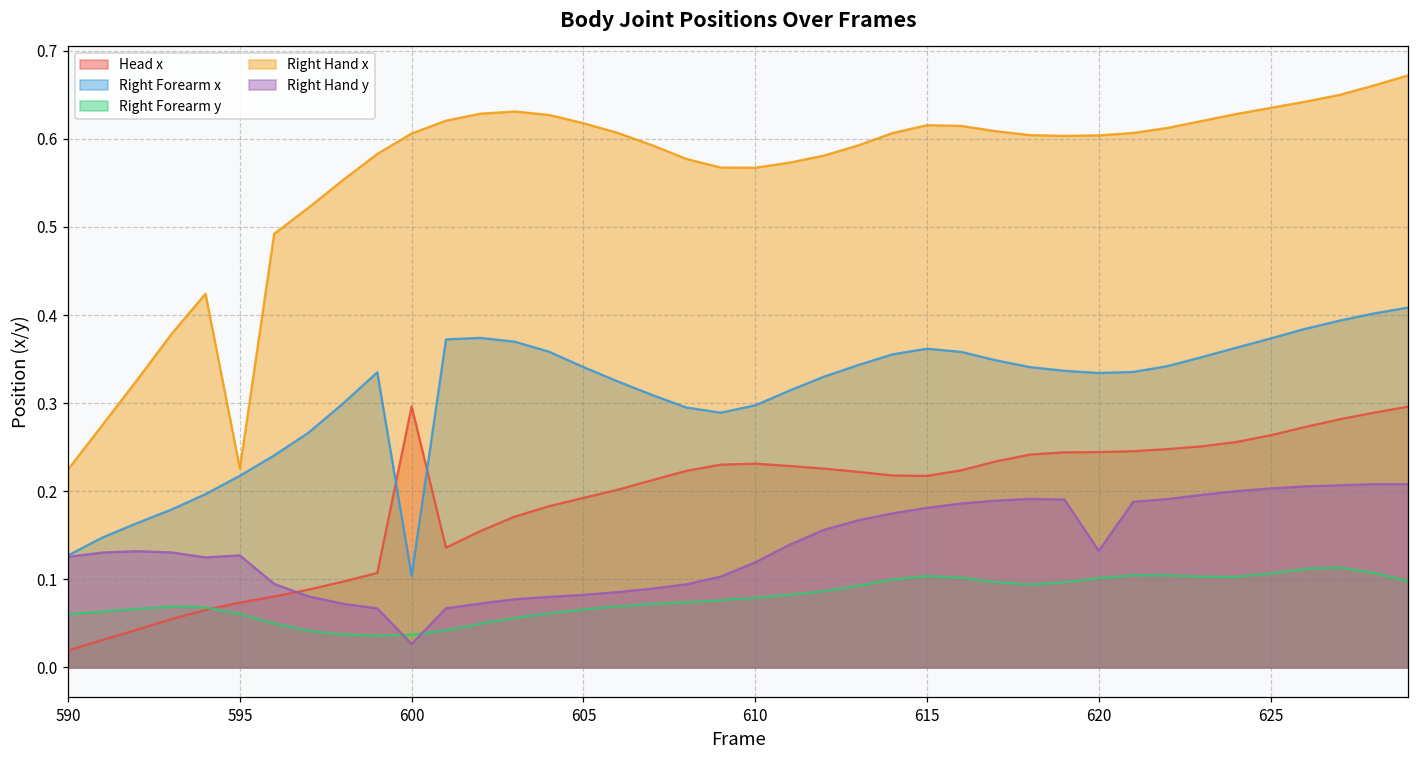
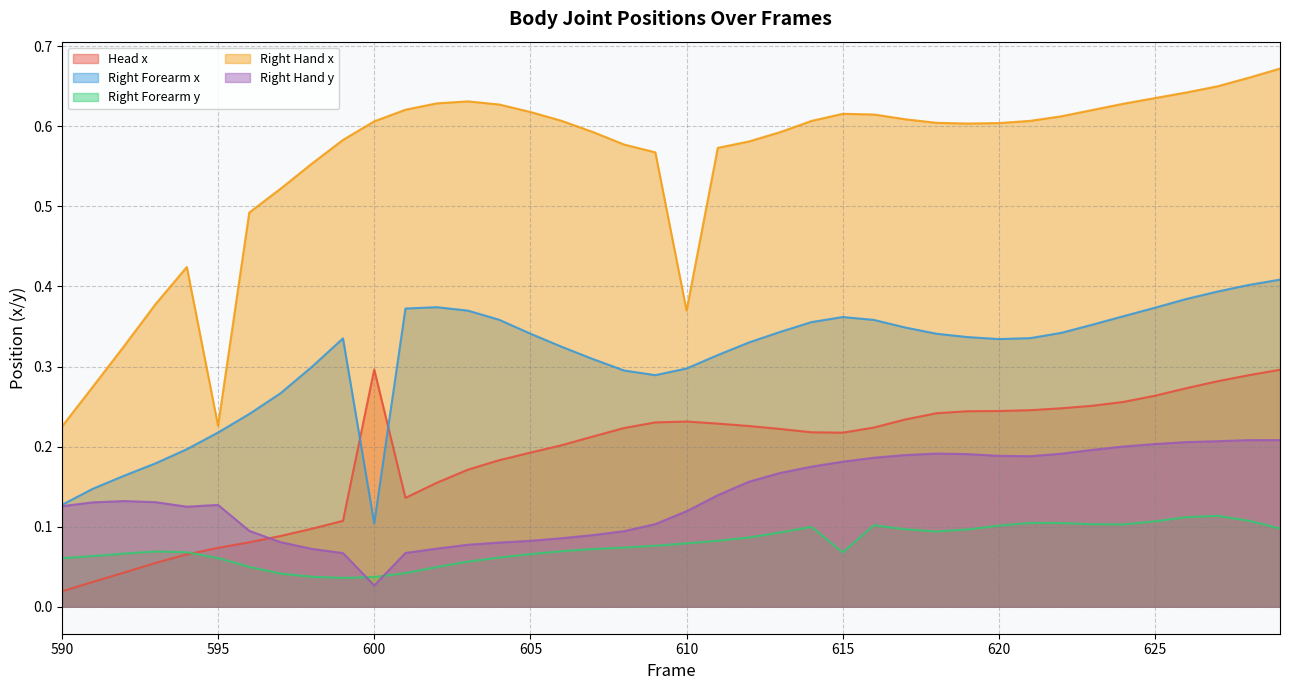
Right Hand x, 610: 0.57 -> 0.37
Right Forearm y, 615: 0.10 -> 0.07
Right Hand y, 620: 0.13 -> 0.19
